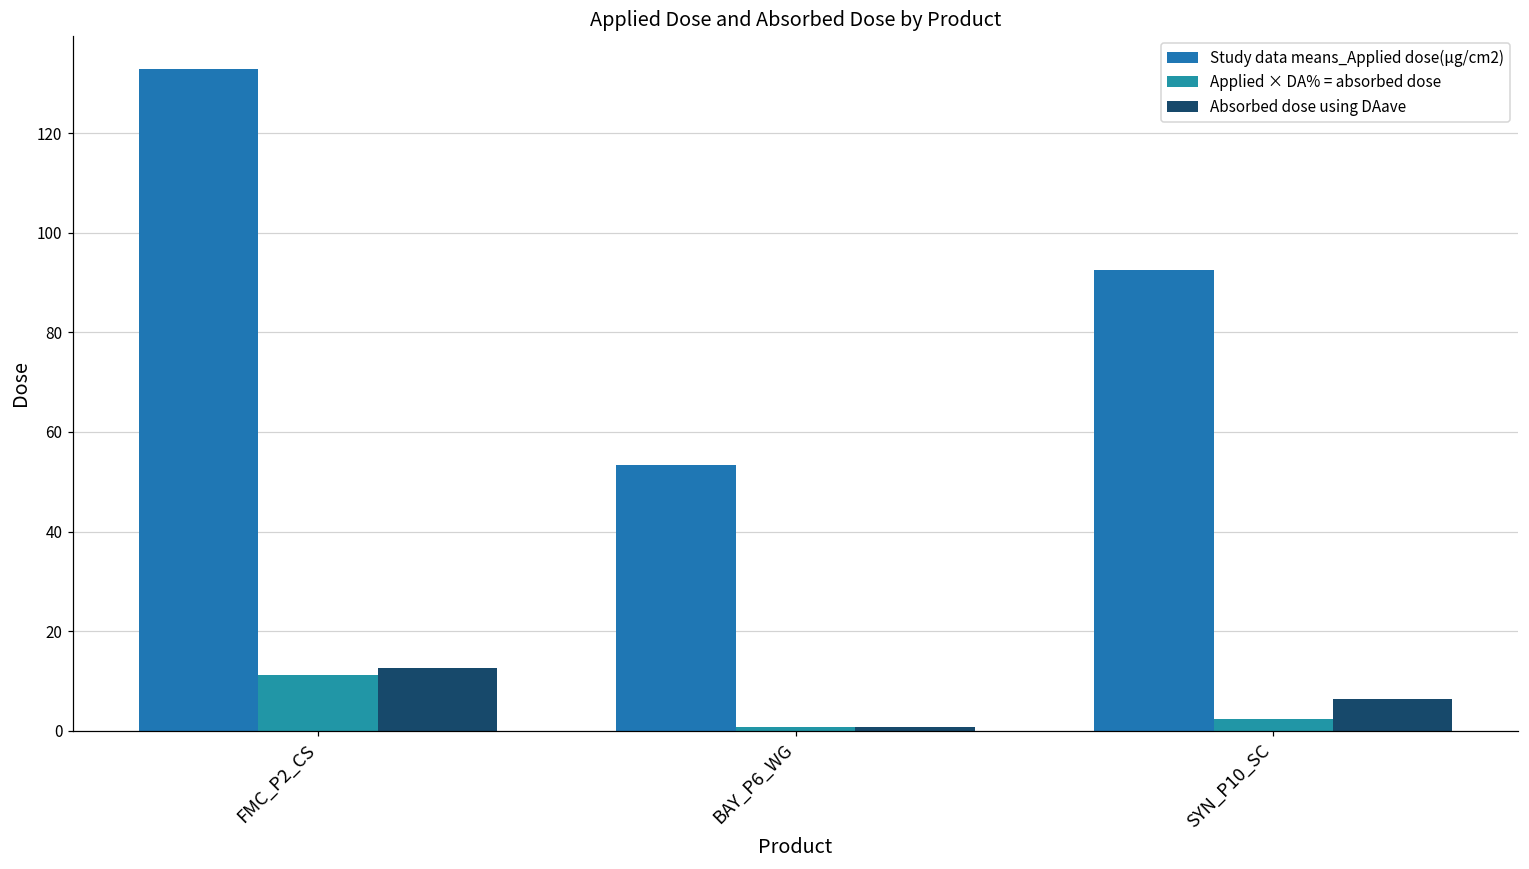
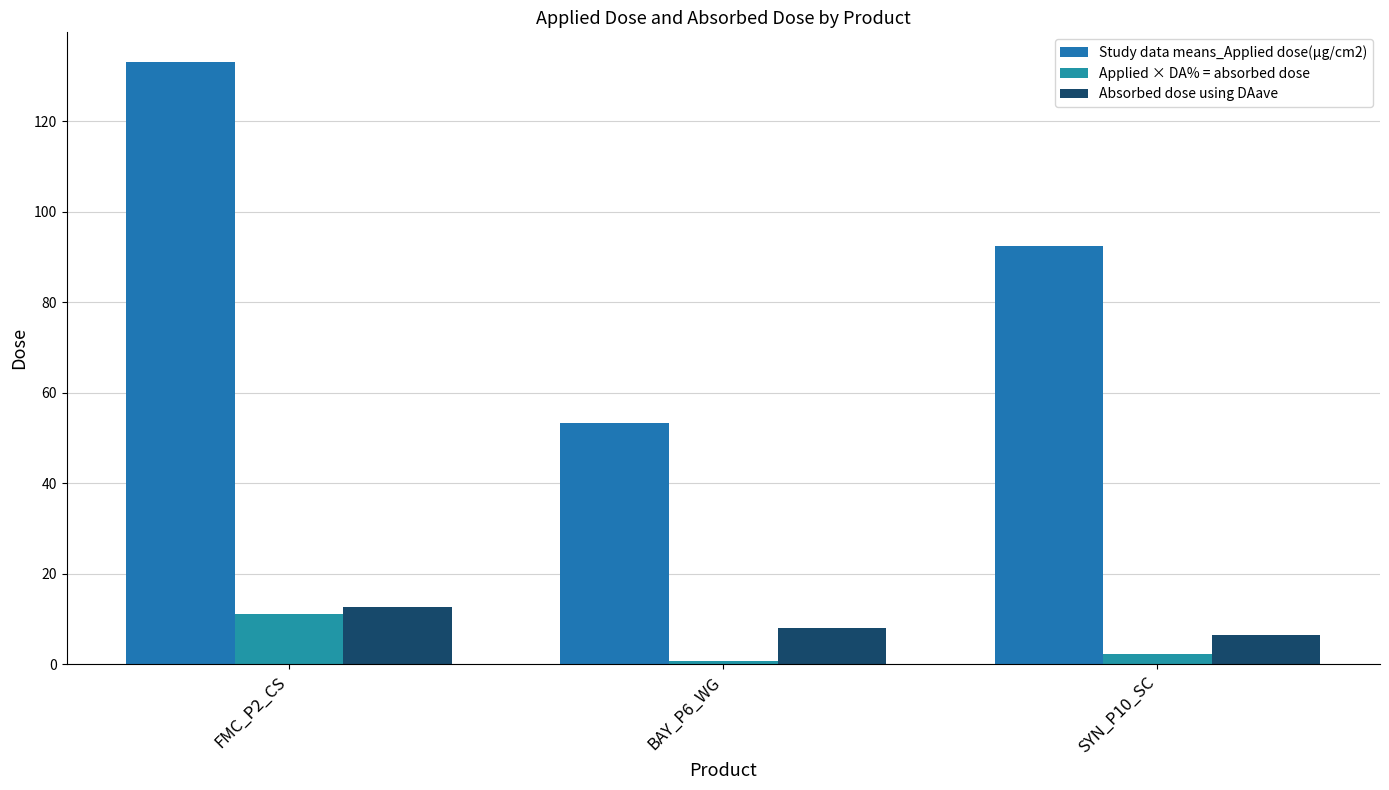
Absorbed dose using DAave, BAY_P6_WG: 1 -> 8
